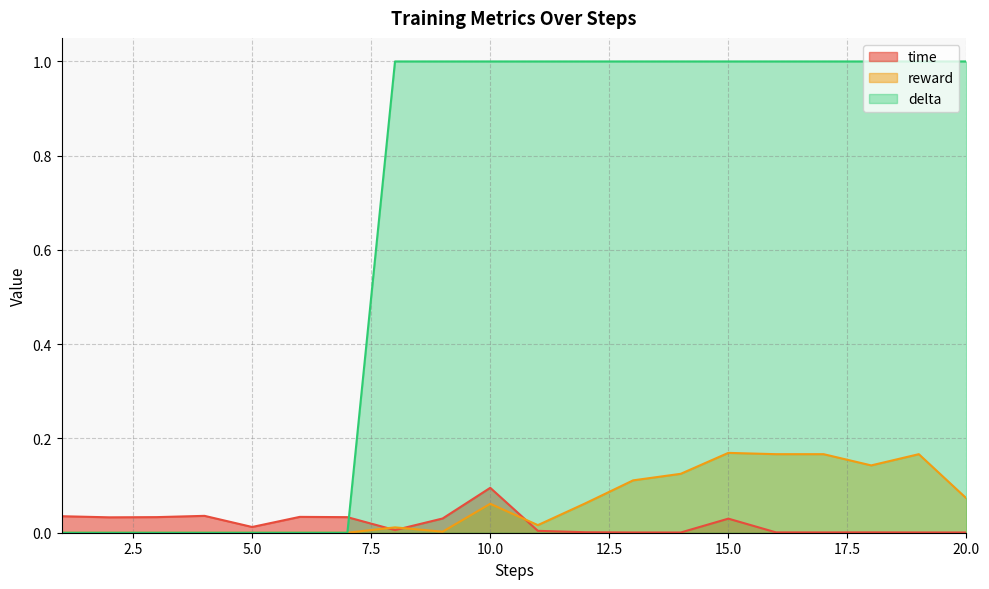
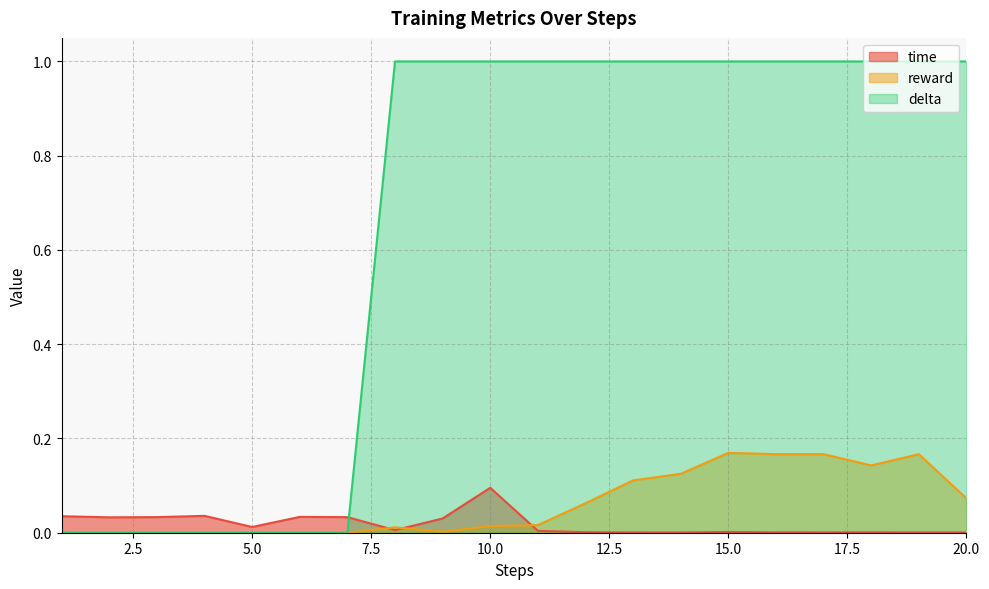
reward, 10.0: 0.06 -> 0.01
time, 15.0: 0.03 -> 0.00
